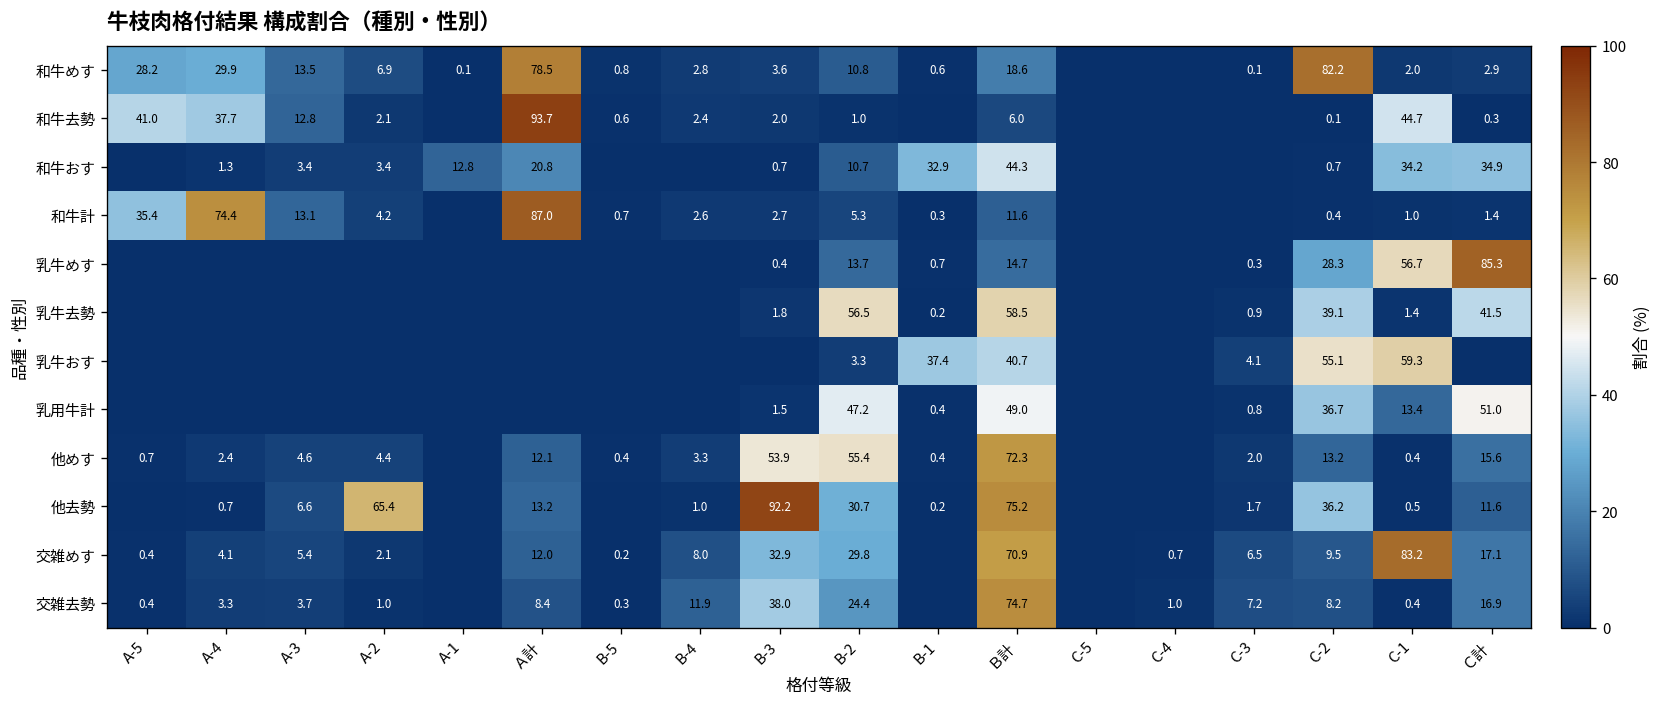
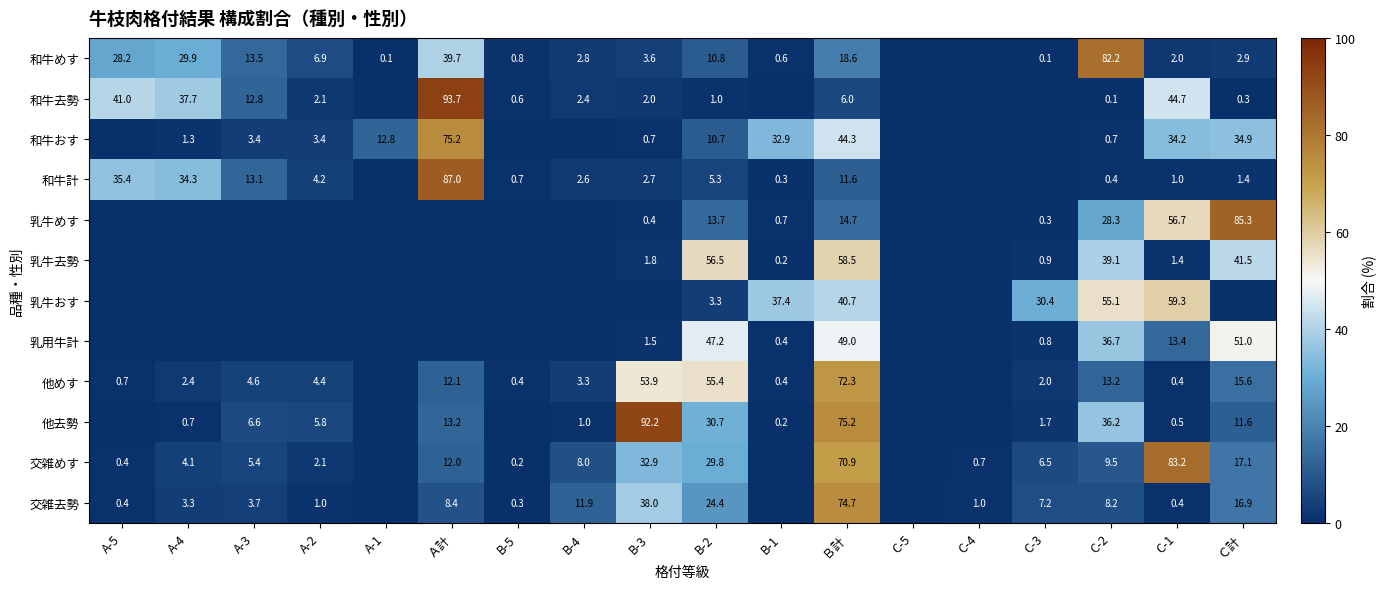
和牛めす, Ａ計: 78.5 -> 39.7
和牛おす, Ａ計: 20.8 -> 75.2
和牛計, A-4: 74.4 -> 34.3
乳牛おす, C-3: 4.1 -> 30.4
他去勢, A-2: 65.4 -> 5.8
